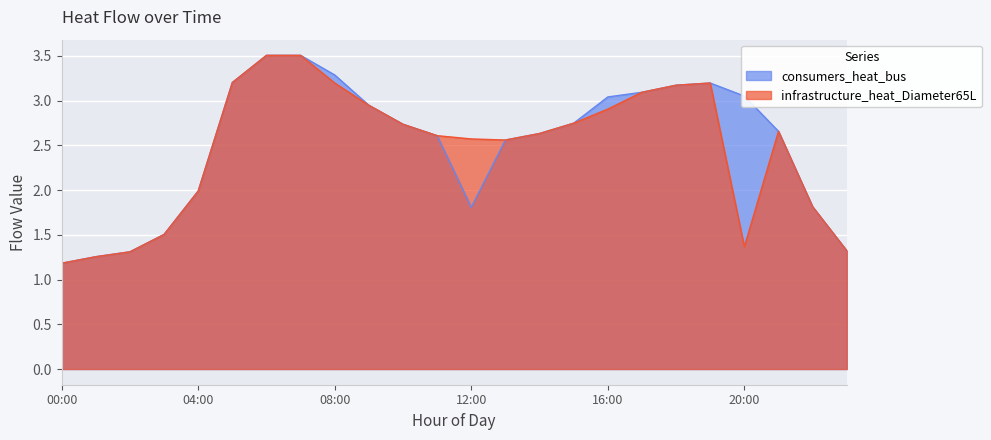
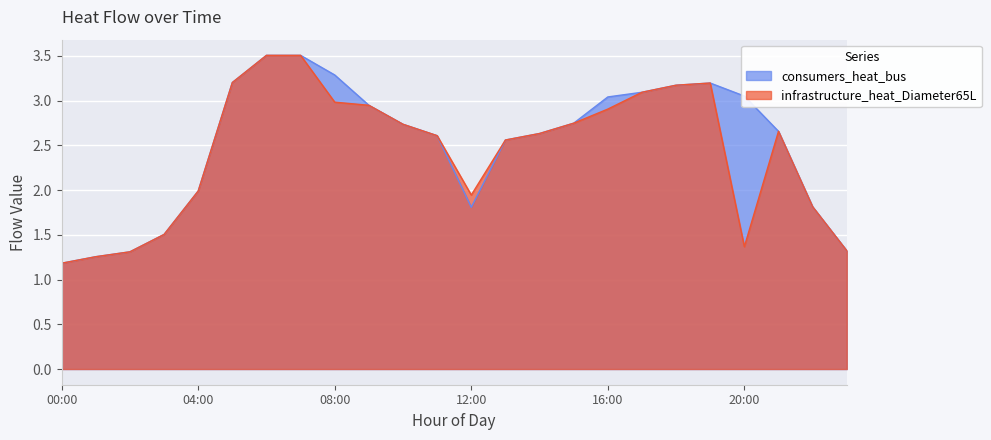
infrastructure_heat_Diameter65L, 08:00: 3.2 -> 3.0
infrastructure_heat_Diameter65L, 12:00: 2.6 -> 1.9
